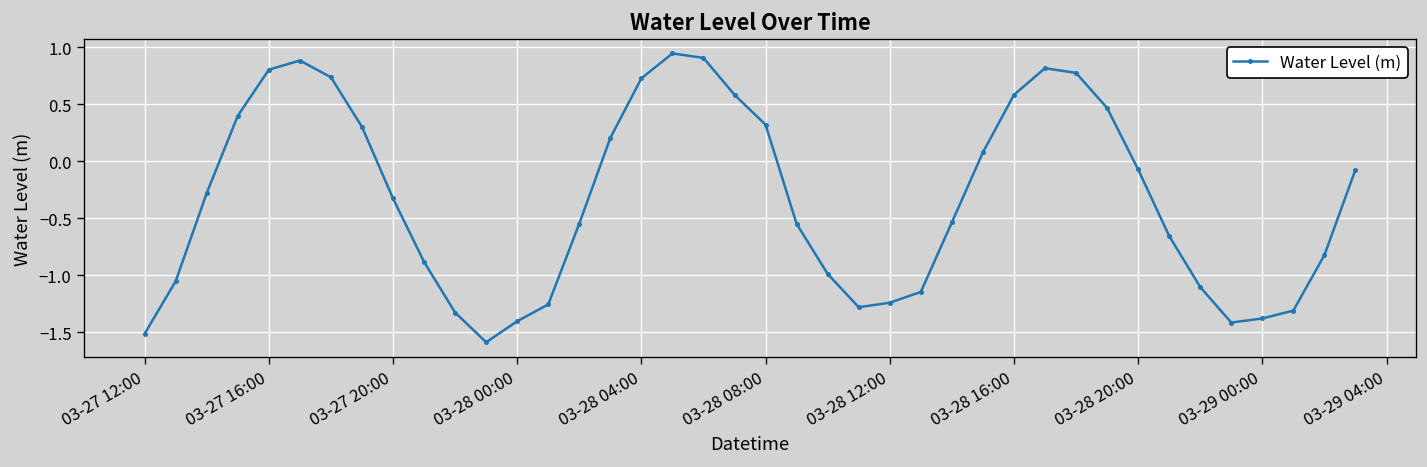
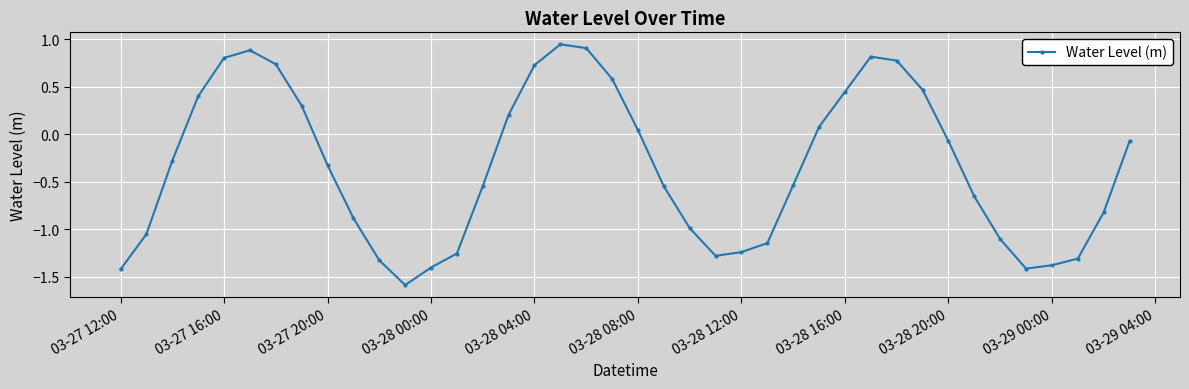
03-27 12:00: -1.5 -> -1.4
03-28 08:00: 0.3 -> 0.0
03-28 16:00: 0.6 -> 0.4
